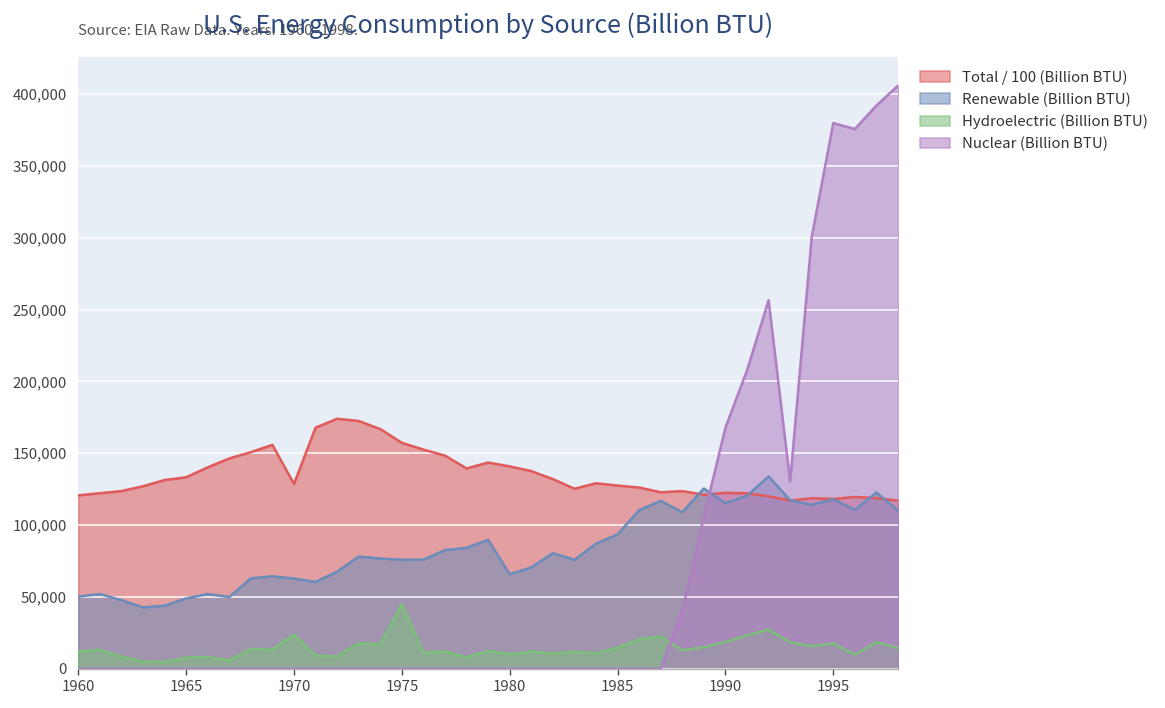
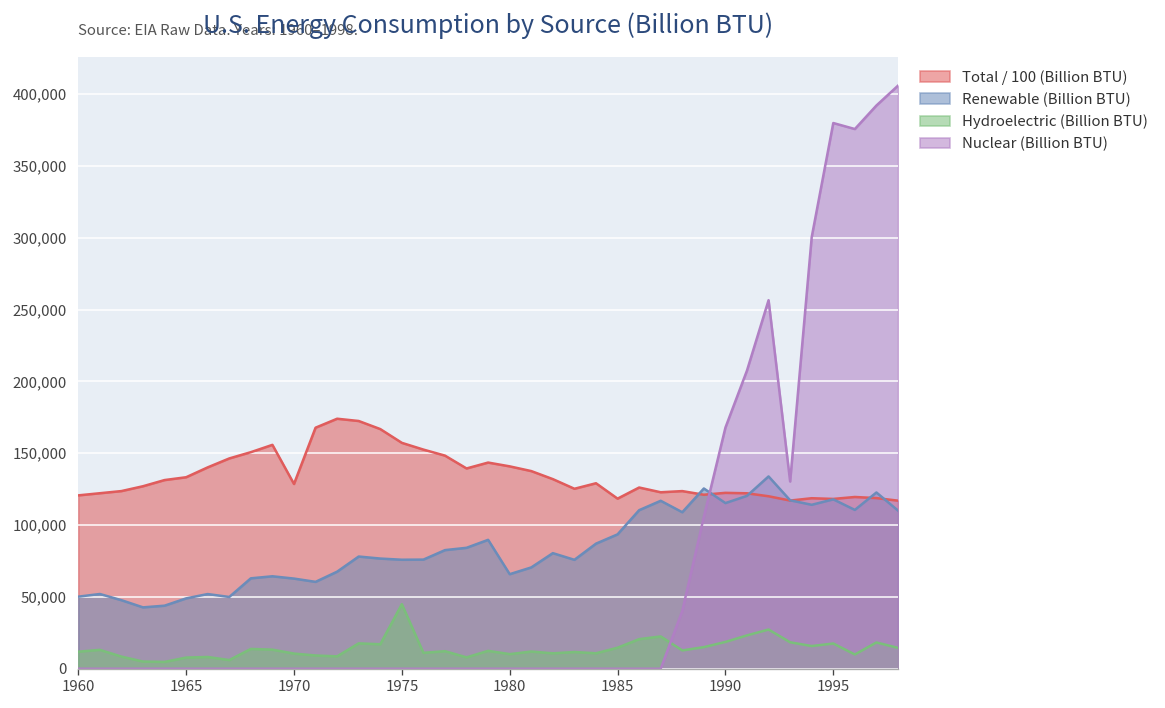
Hydroelectric (Billion BTU), 1970: 24,000 -> 11,000
Total / 100 (Billion BTU), 1985: 127,000 -> 118,000
